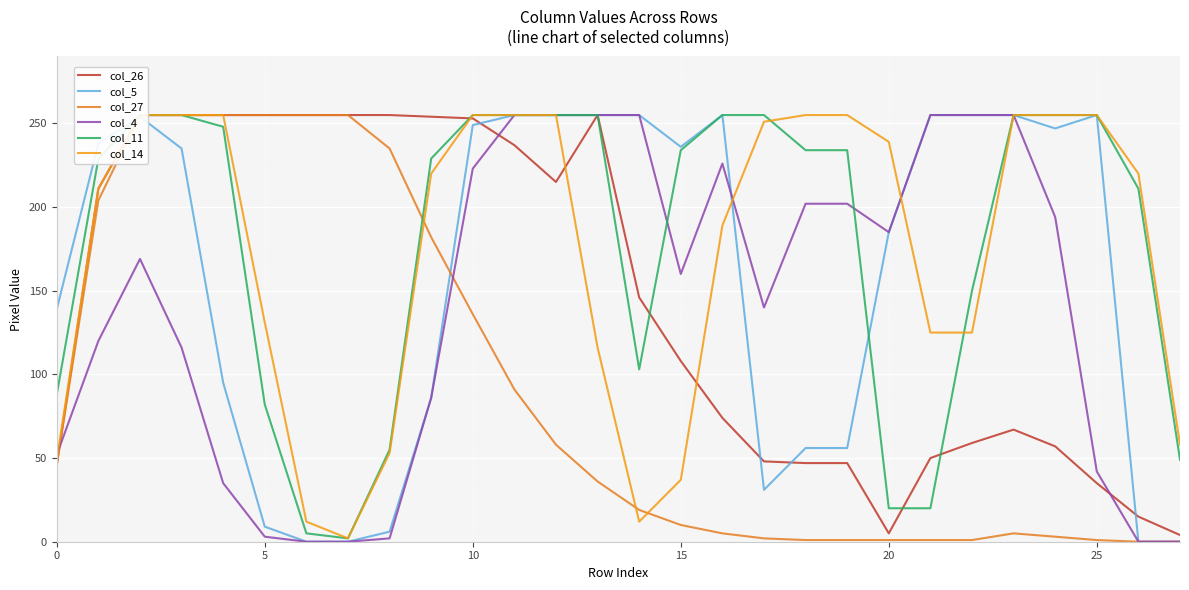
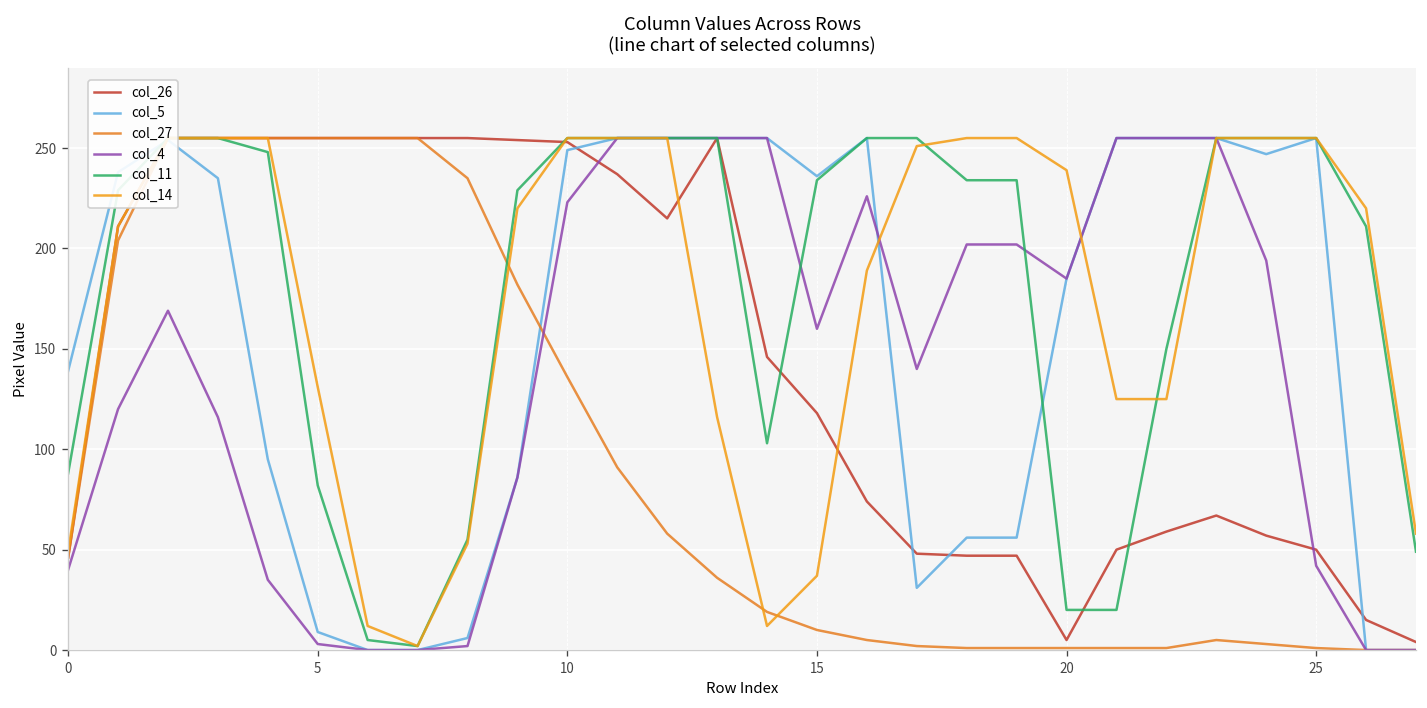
col_4, 0: 52 -> 40
col_26, 15: 108 -> 118
col_26, 25: 35 -> 50
